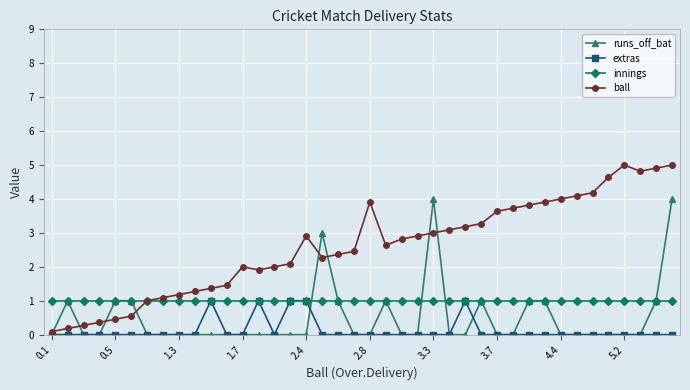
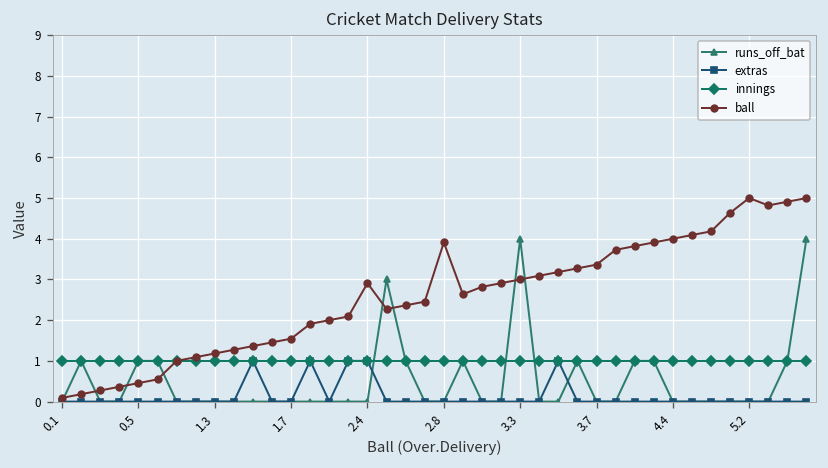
ball, 1.7: 2.0 -> 1.5
ball, 3.7: 3.6 -> 3.4
